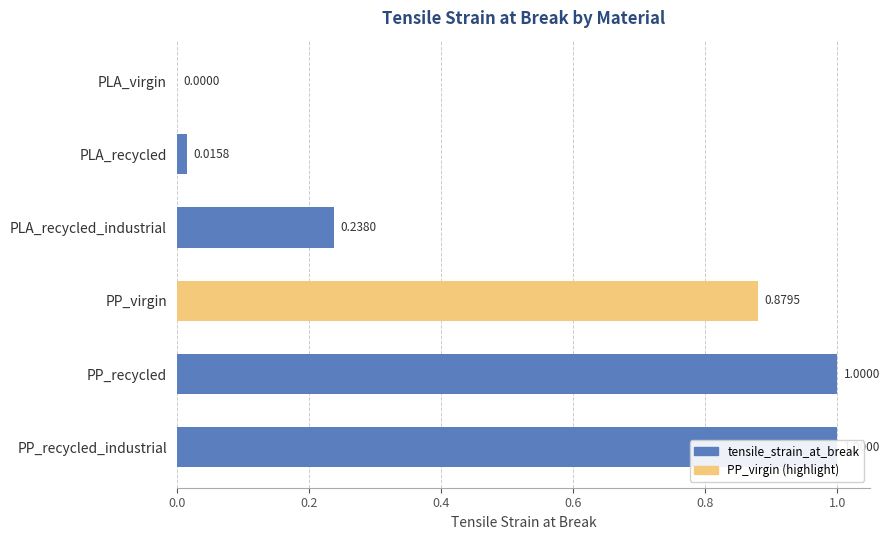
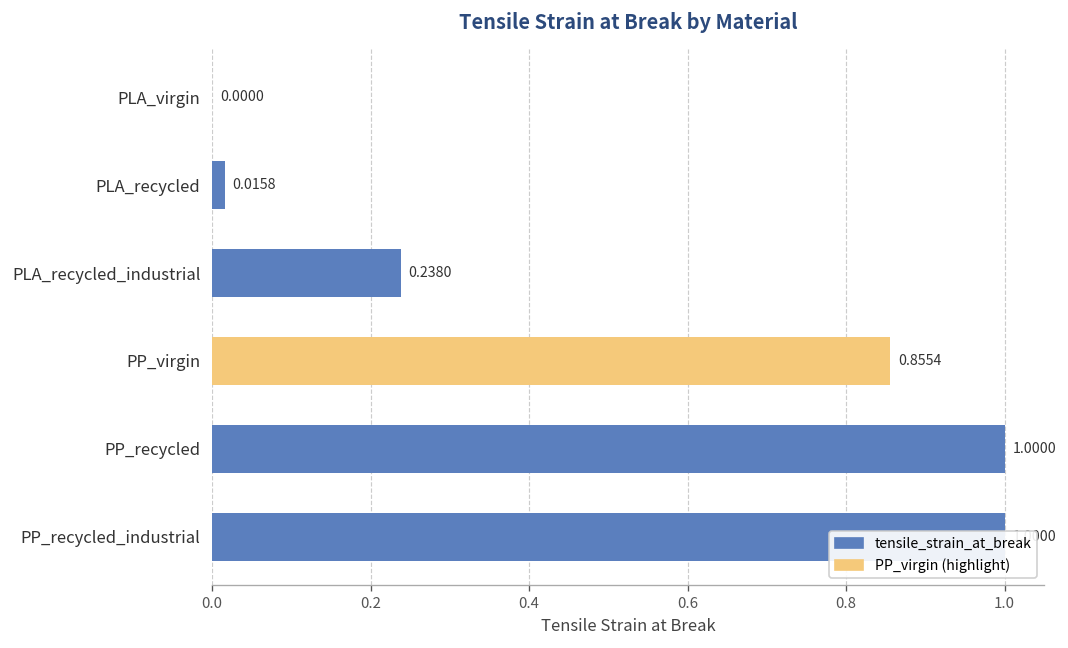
PP_virgin: 0.8795 -> 0.8554
